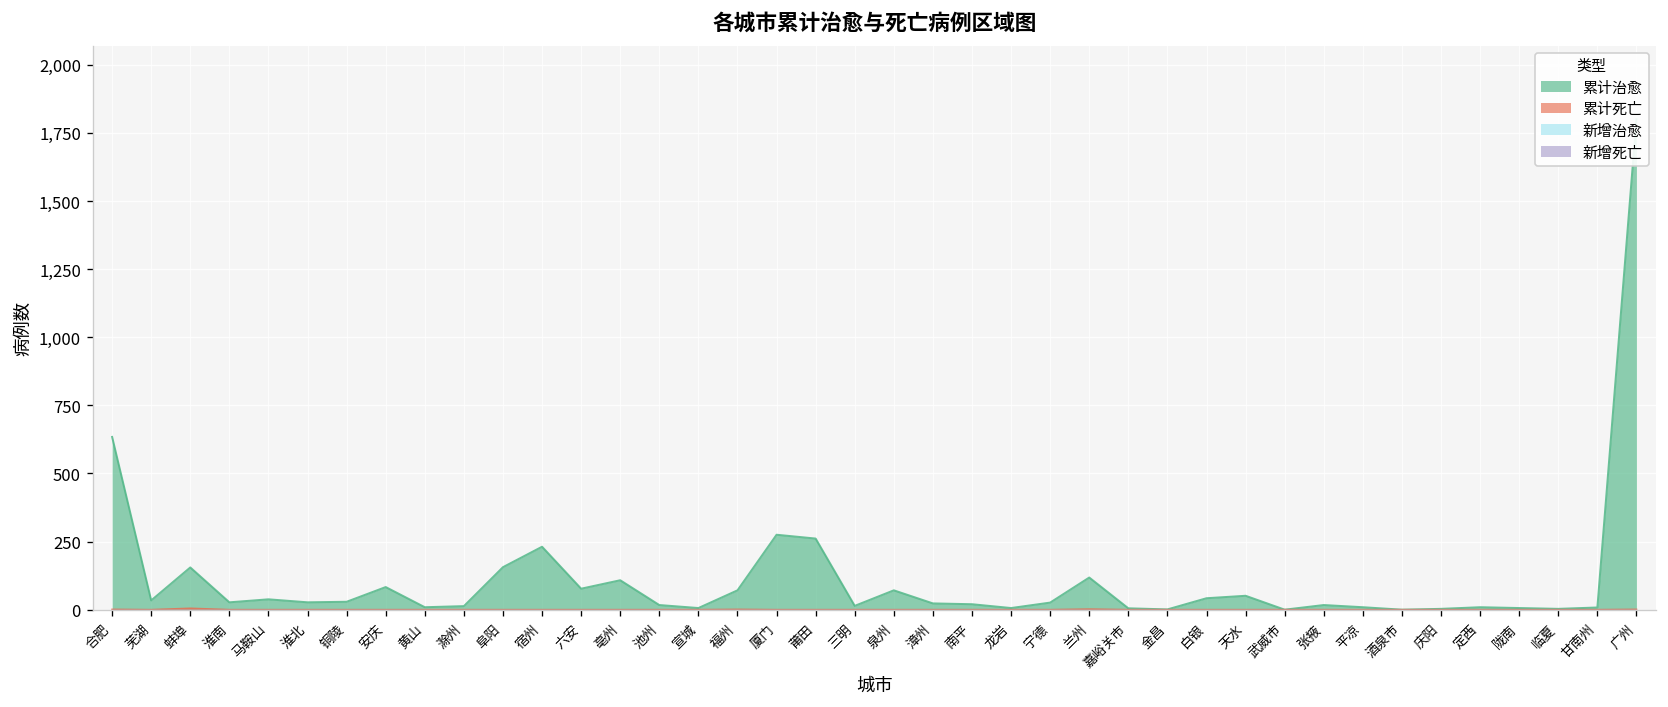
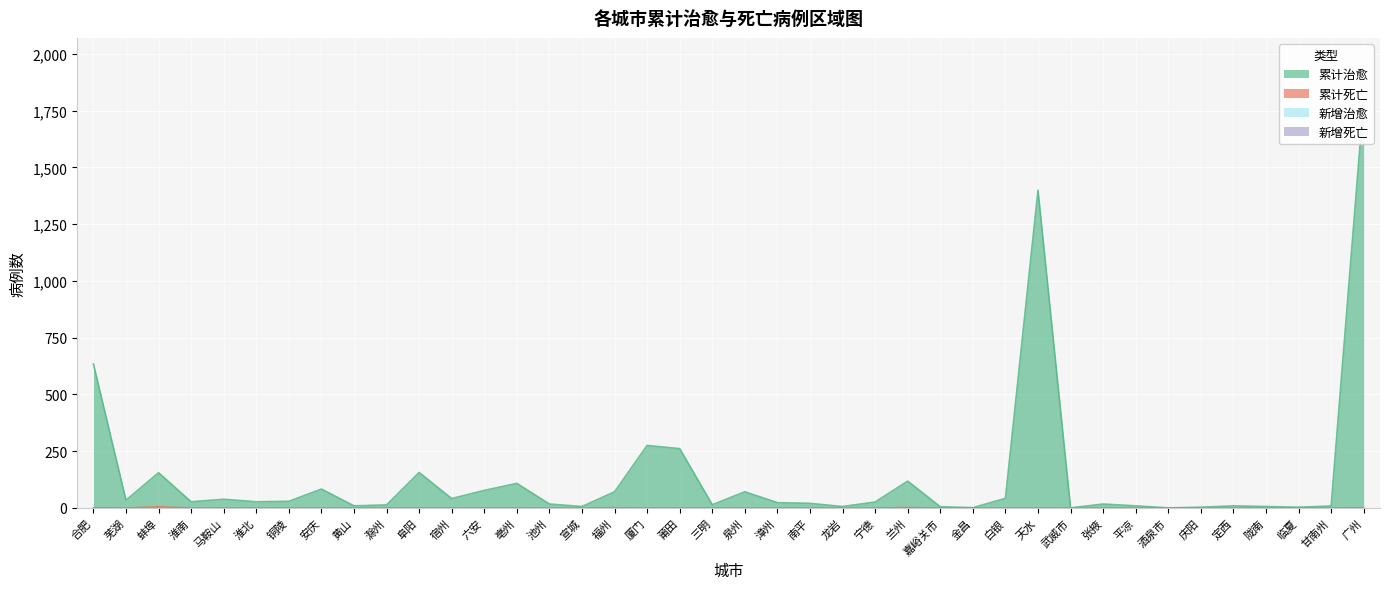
累计治愈, 宿州: 230 -> 40
累计治愈, 天水: 50 -> 1,400
